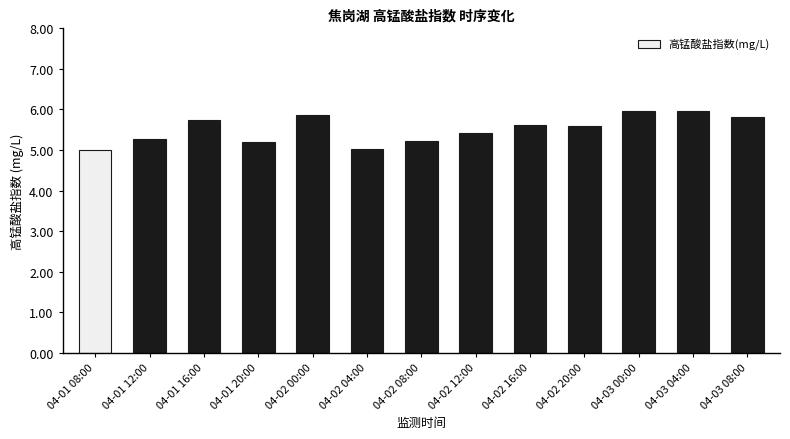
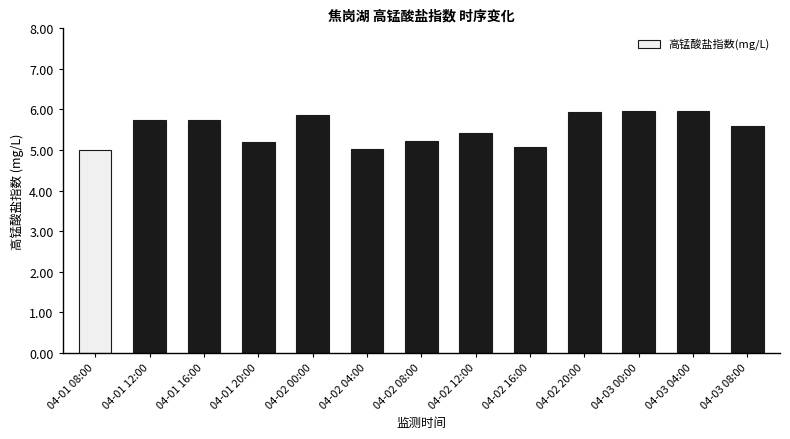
04-01 12:00: 5.3 -> 5.7
04-02 16:00: 5.6 -> 5.1
04-02 20:00: 5.6 -> 5.9
04-03 08:00: 5.8 -> 5.6
